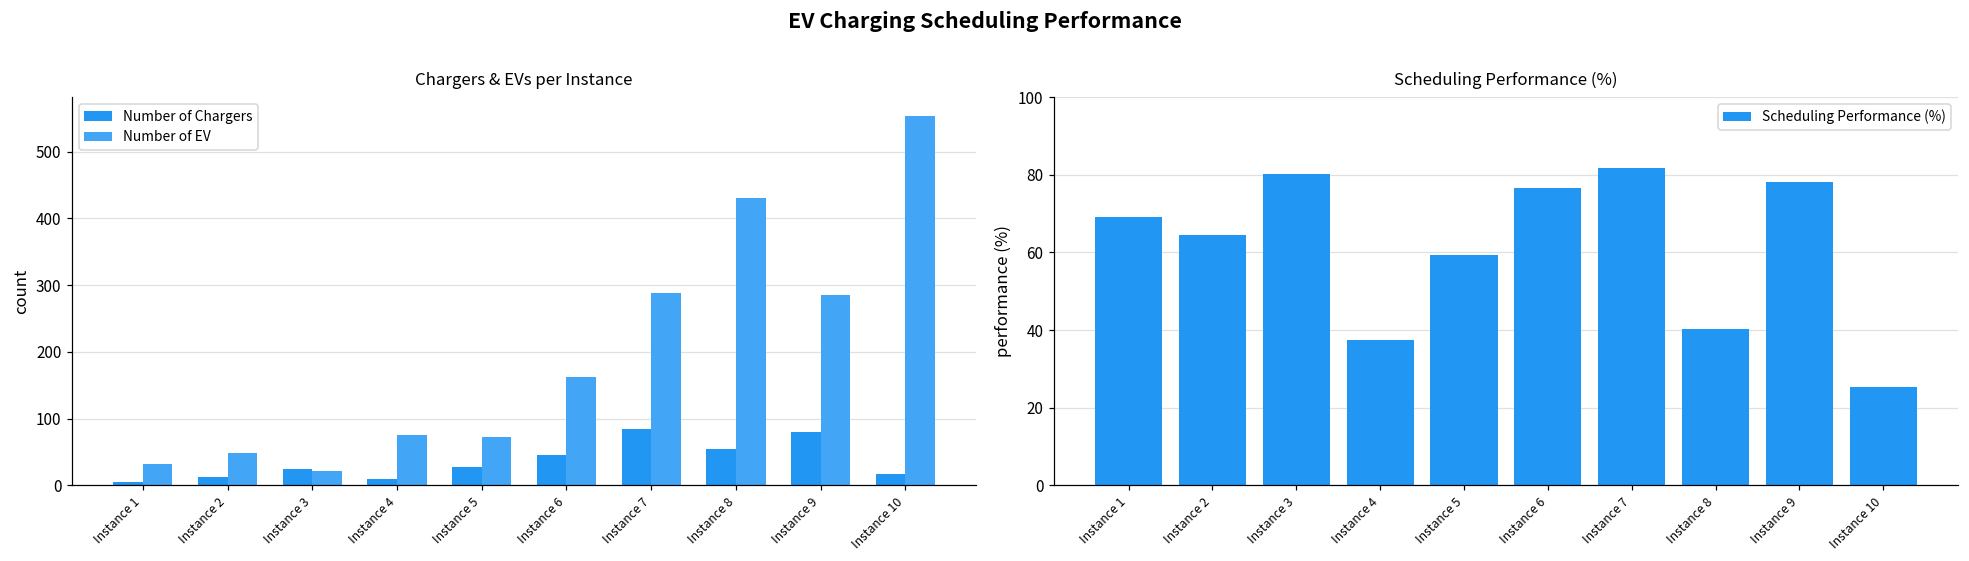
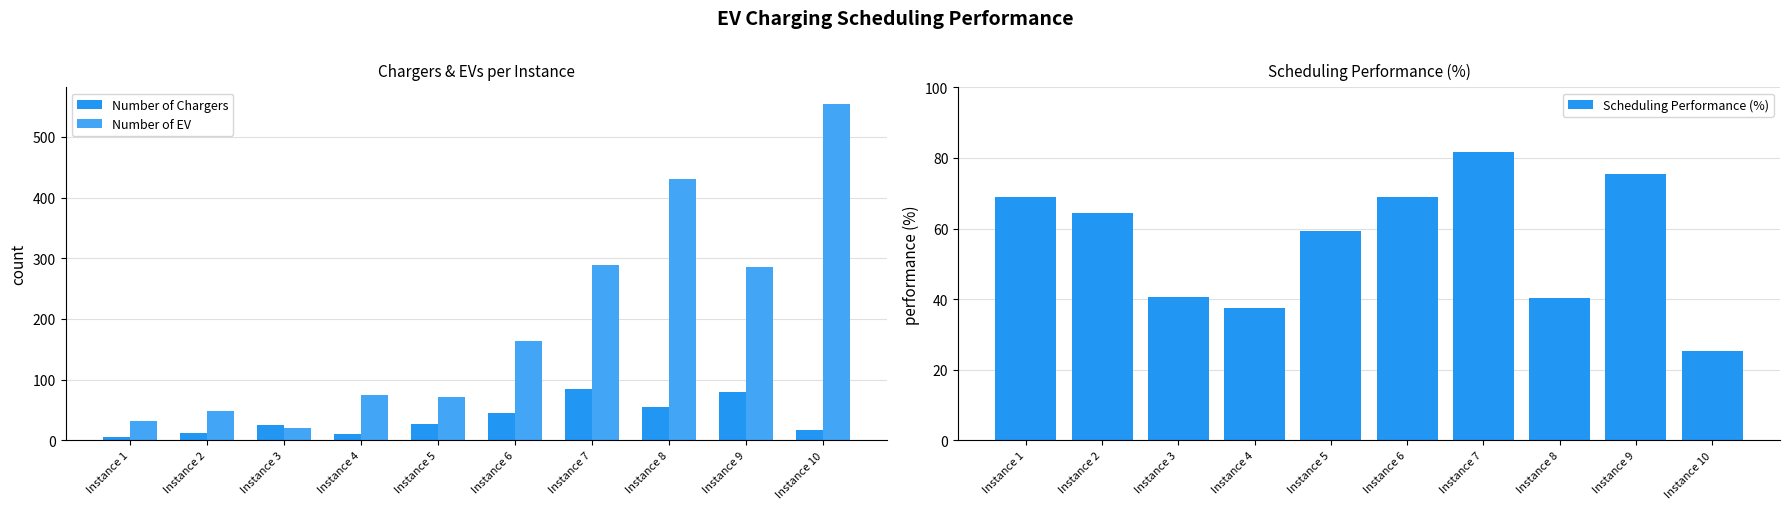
Scheduling Performance (%), Instance 3: 80 -> 41
Scheduling Performance (%), Instance 6: 76 -> 69
Scheduling Performance (%), Instance 9: 78 -> 75
